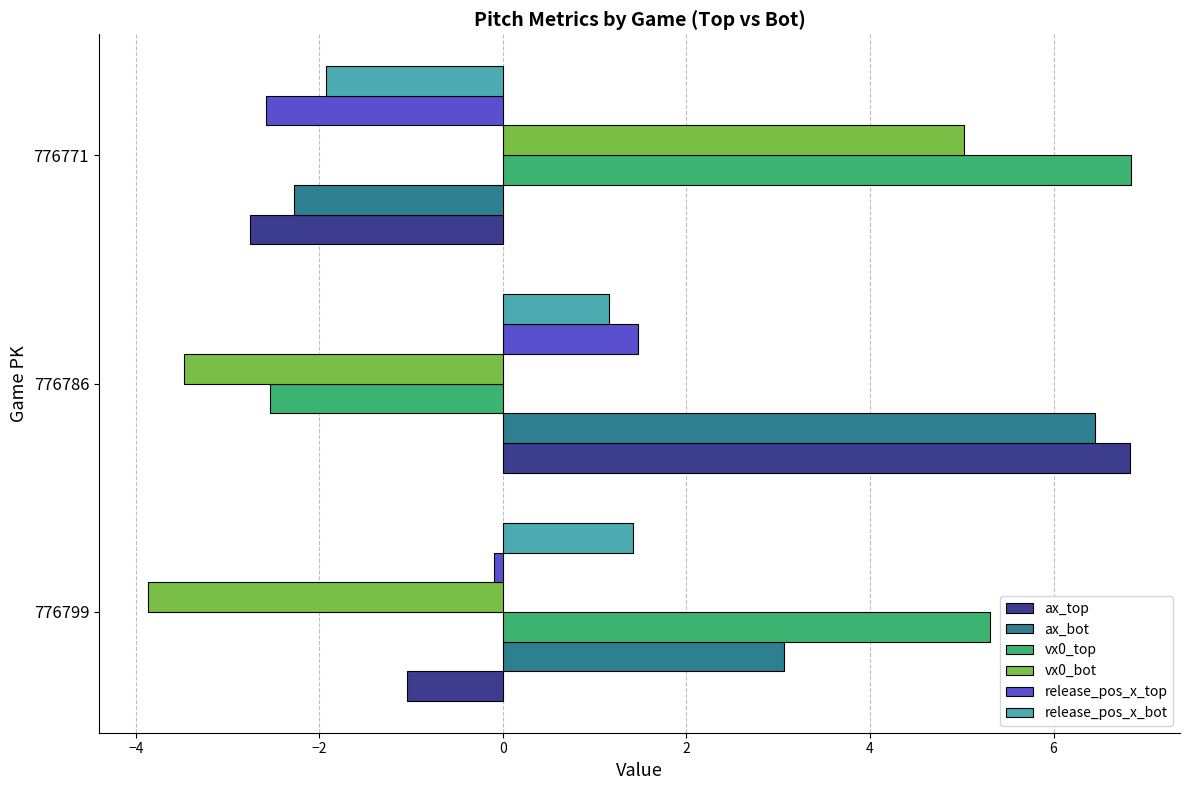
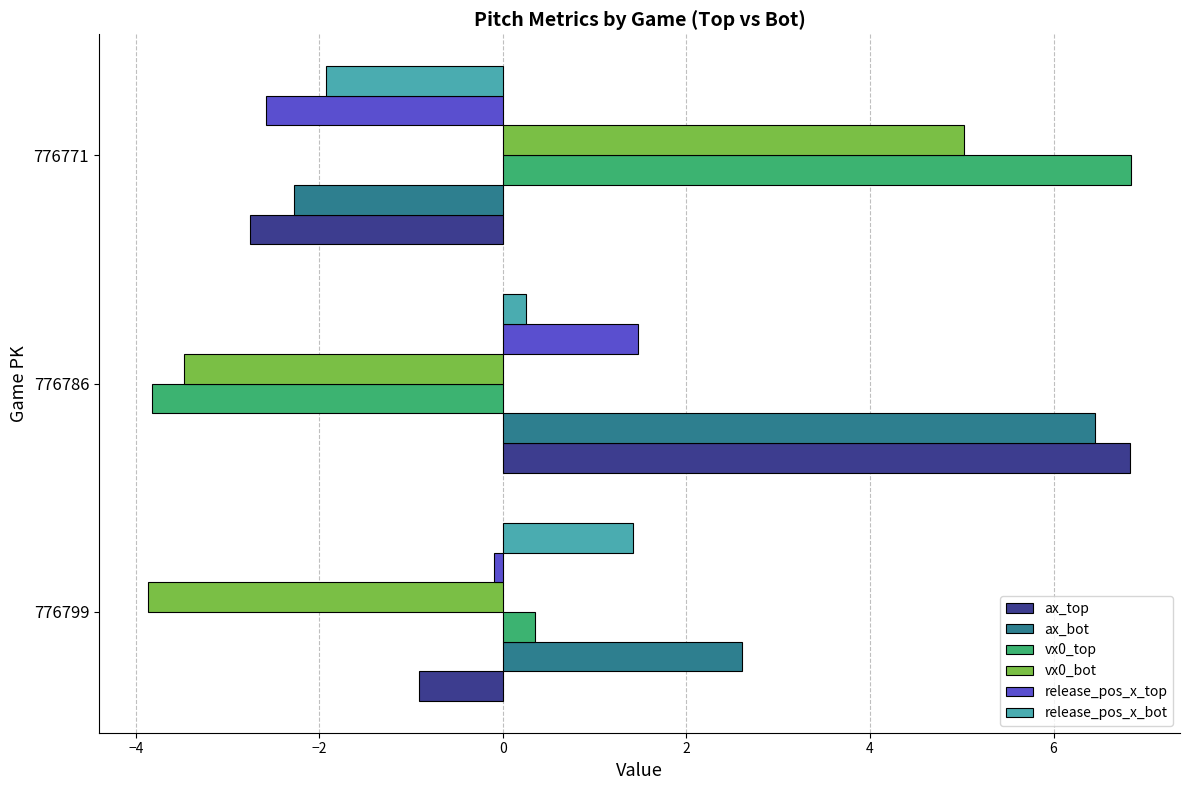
release_pos_x_bot, 776786: 1.2 -> 0.2
vx0_top, 776786: -2.5 -> -3.8
vx0_top, 776799: 5.3 -> 0.3
ax_bot, 776799: 3.1 -> 2.6
ax_top, 776799: -1.0 -> -0.9
